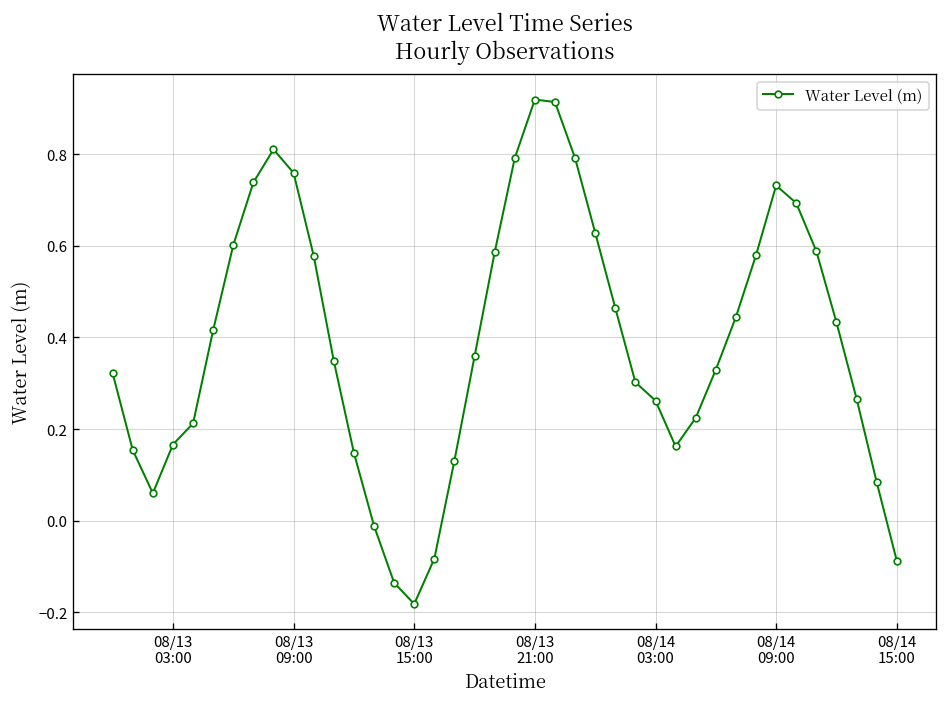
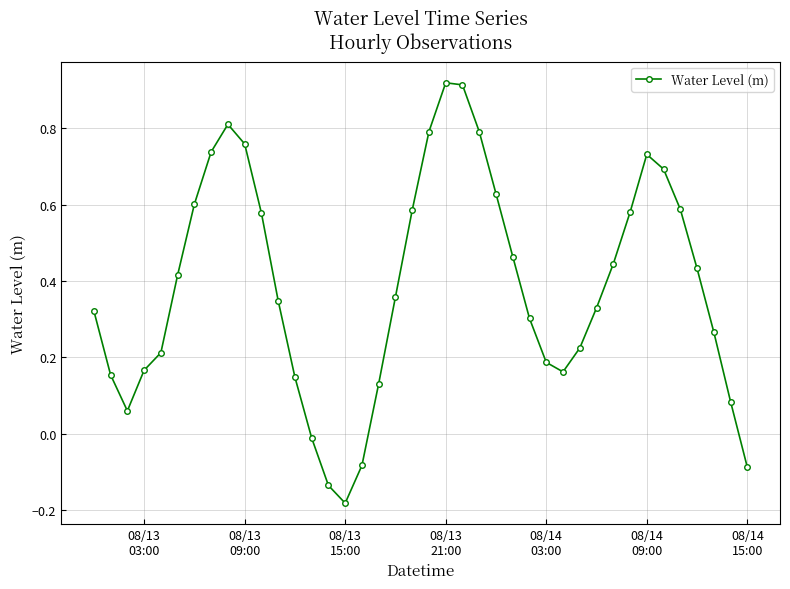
08/14 03:00: 0.26 -> 0.19
